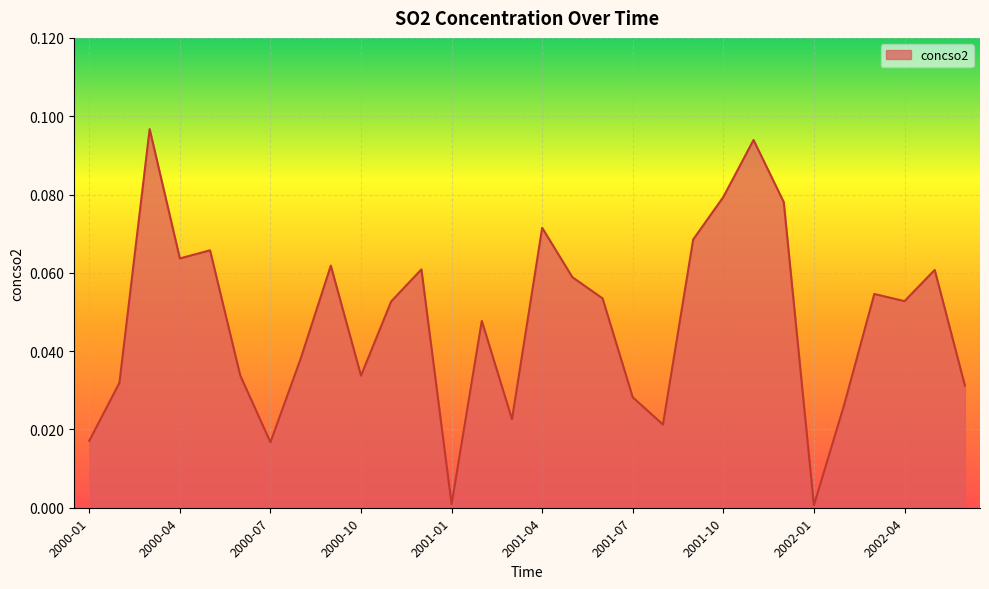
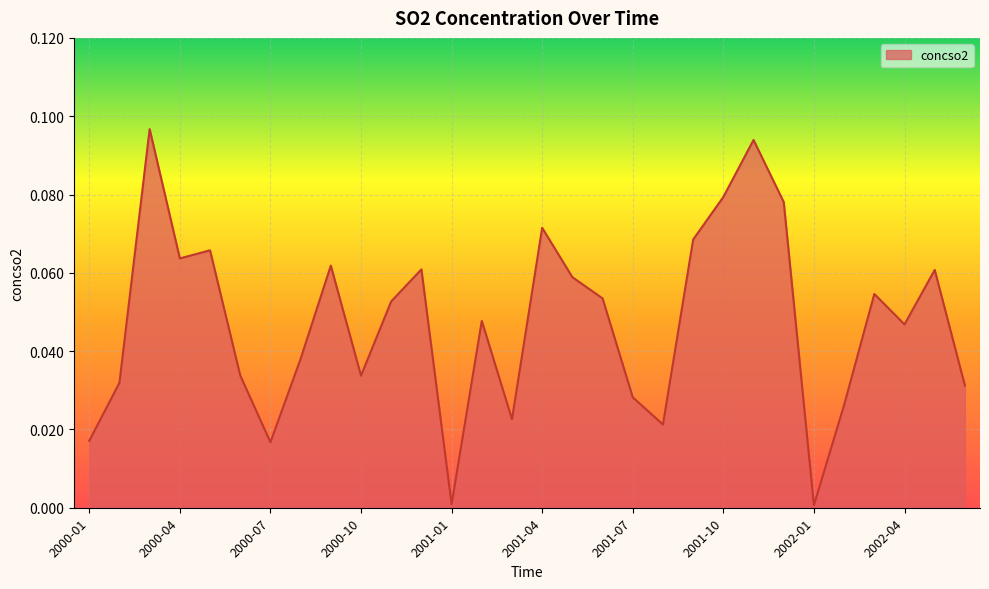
2002-04: 0.053 -> 0.047
